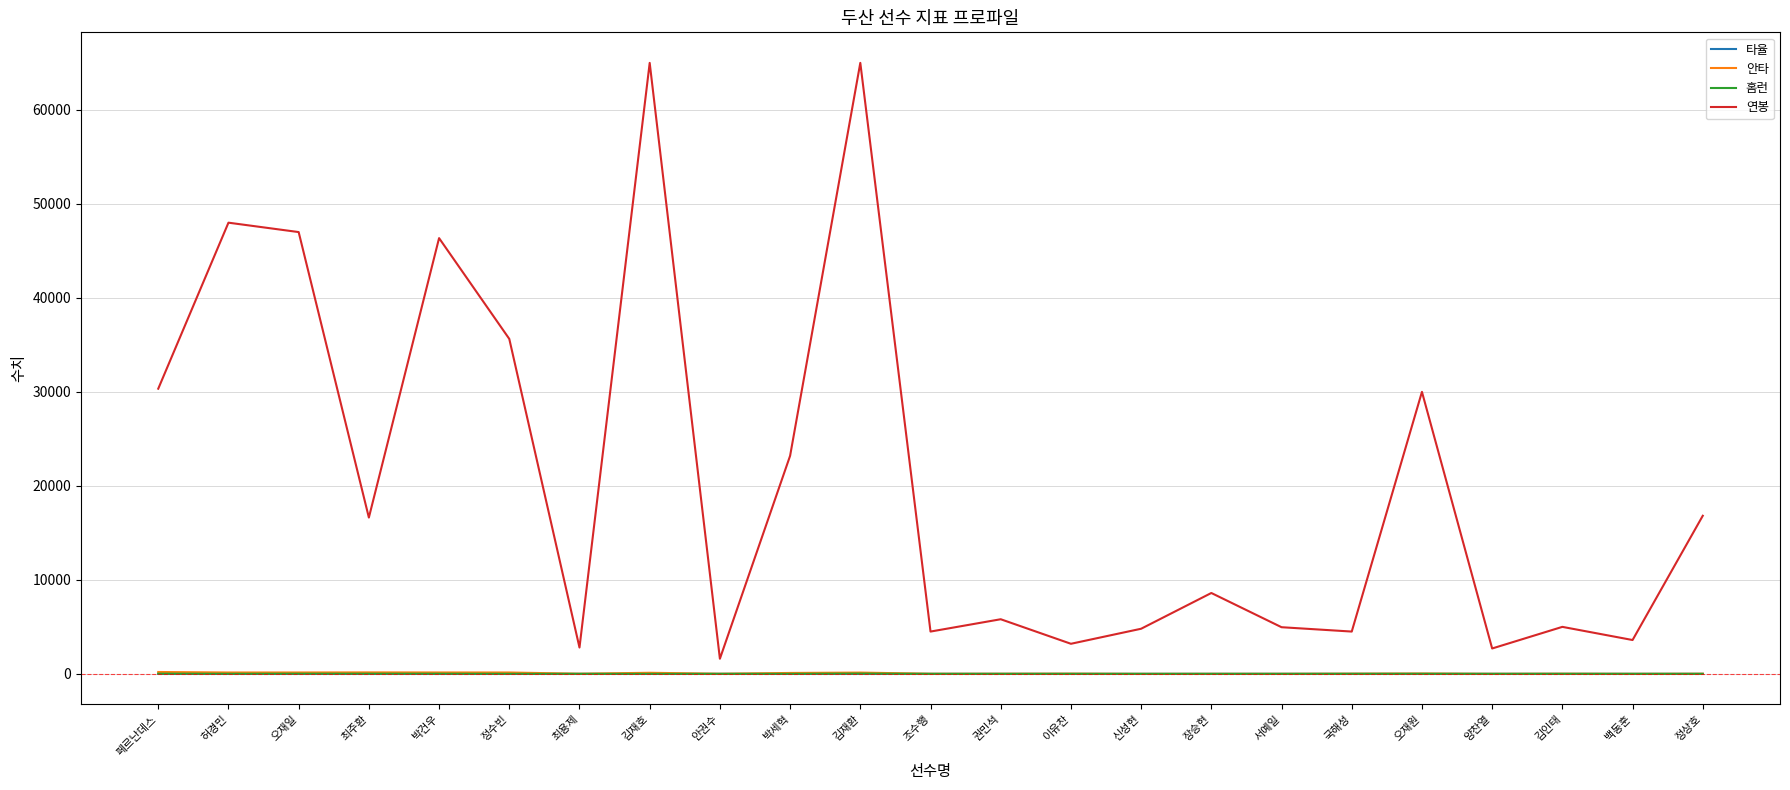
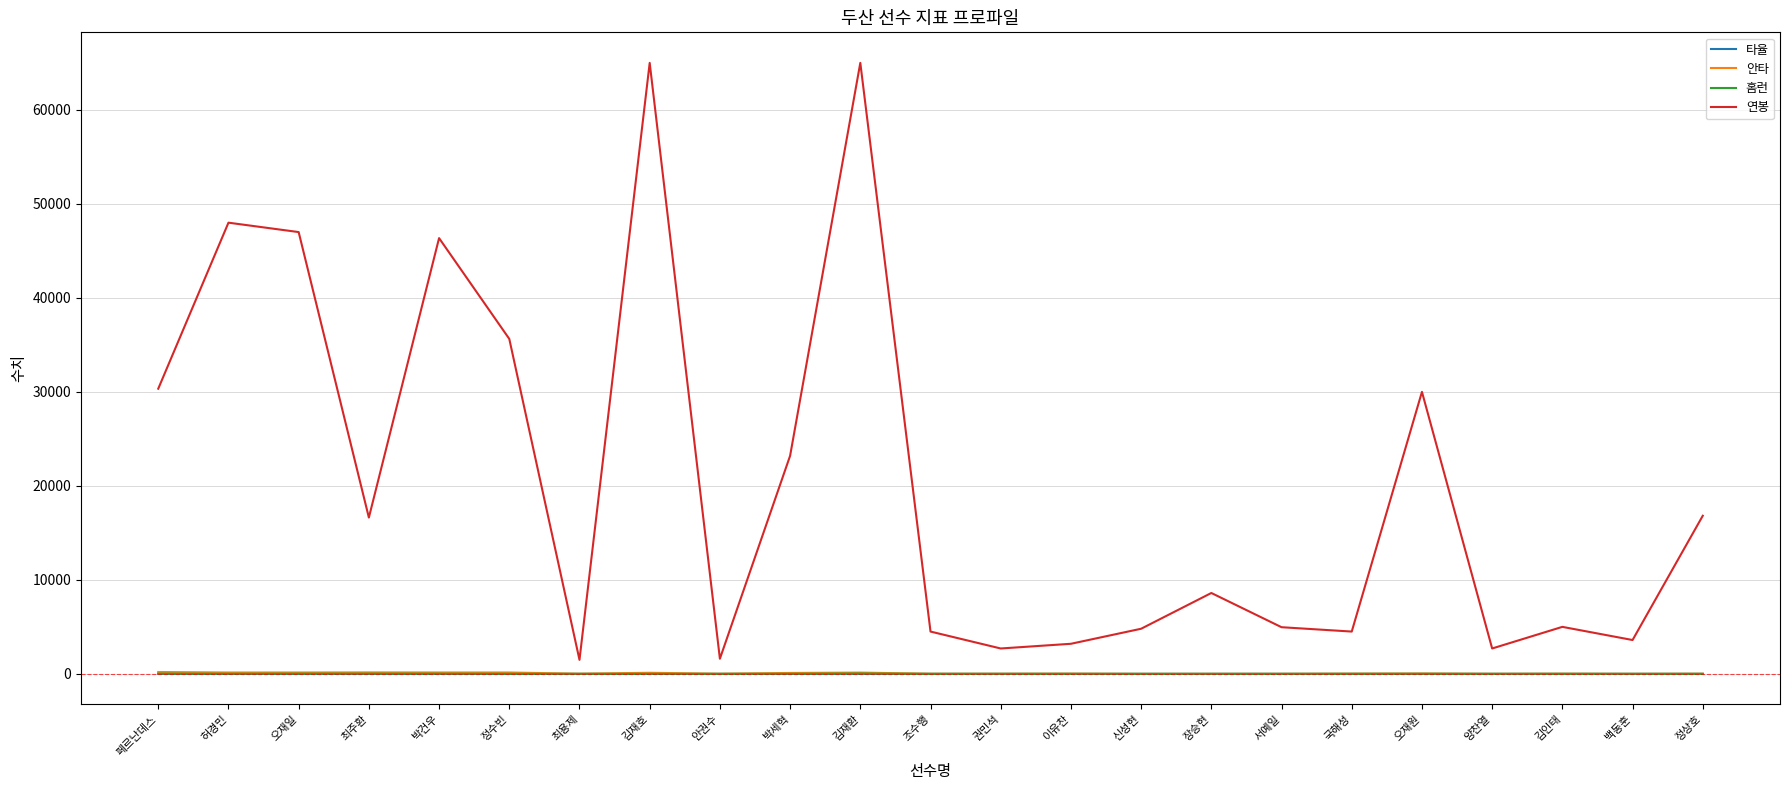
연봉, 최용제: 3000 -> 1000
연봉, 권민석: 6000 -> 3000
